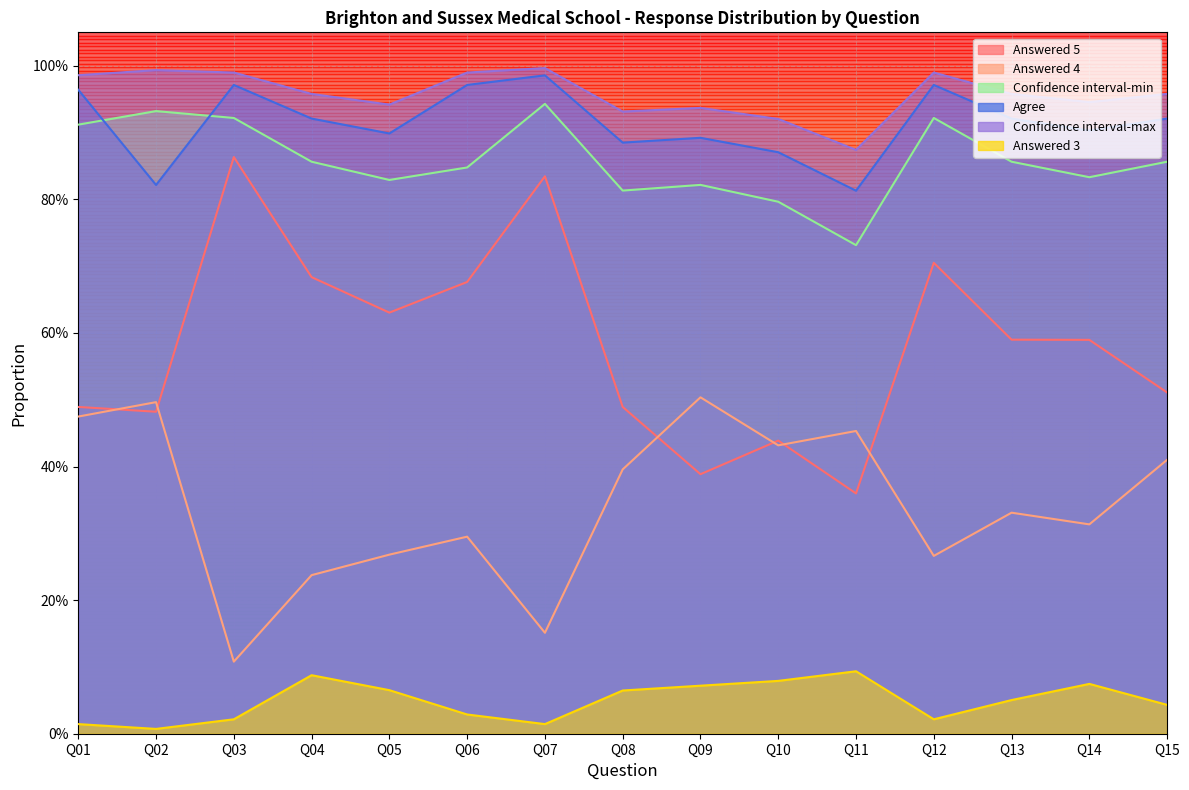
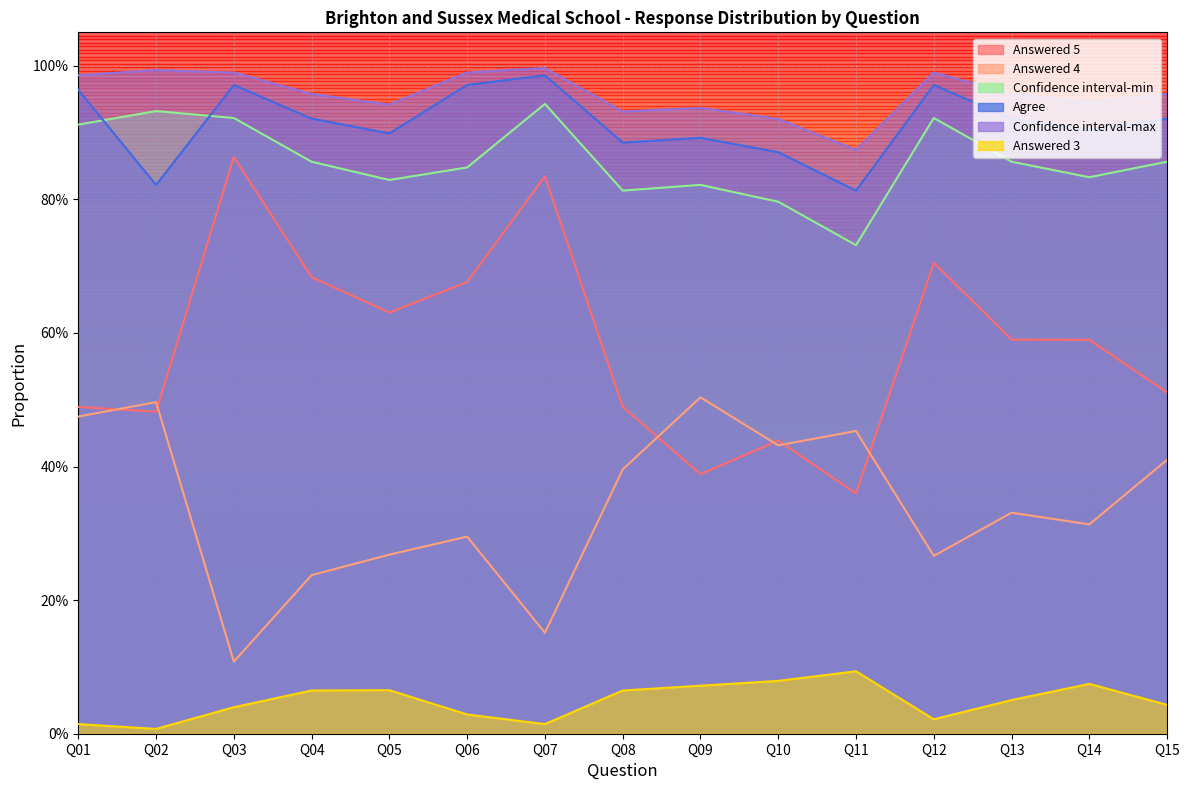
Answered 3, Q03: 2% -> 4%
Answered 3, Q04: 9% -> 6%
